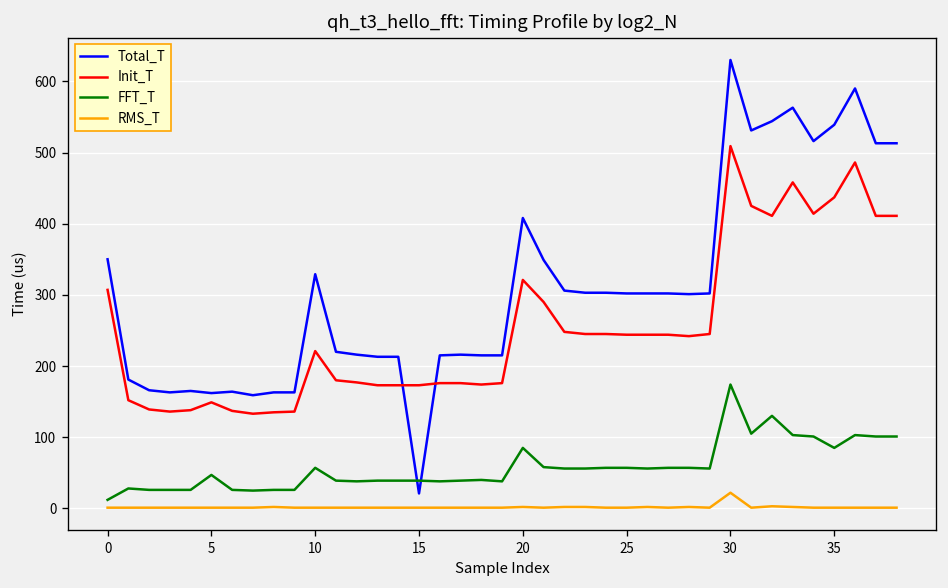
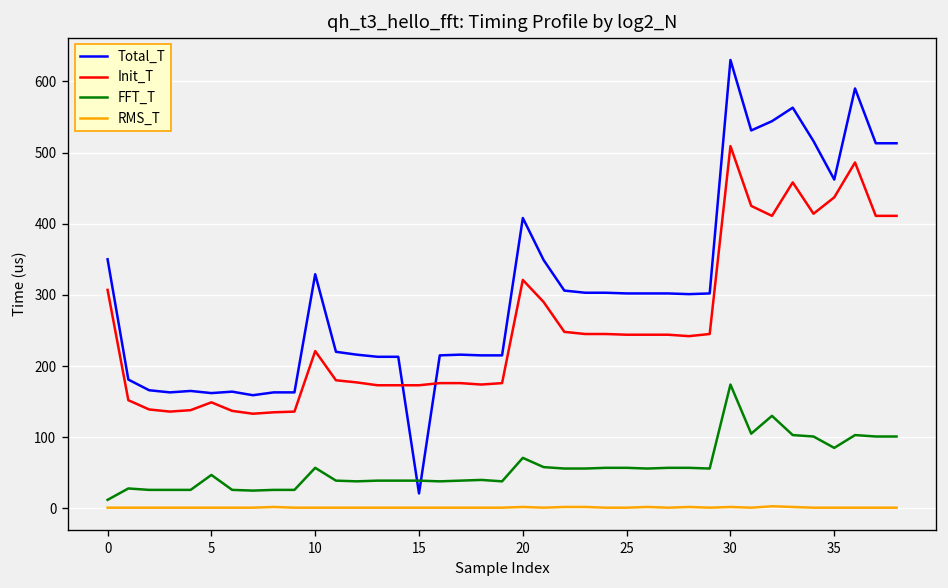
FFT_T, 20: 90 -> 70
RMS_T, 30: 20 -> 0
Total_T, 35: 540 -> 460
